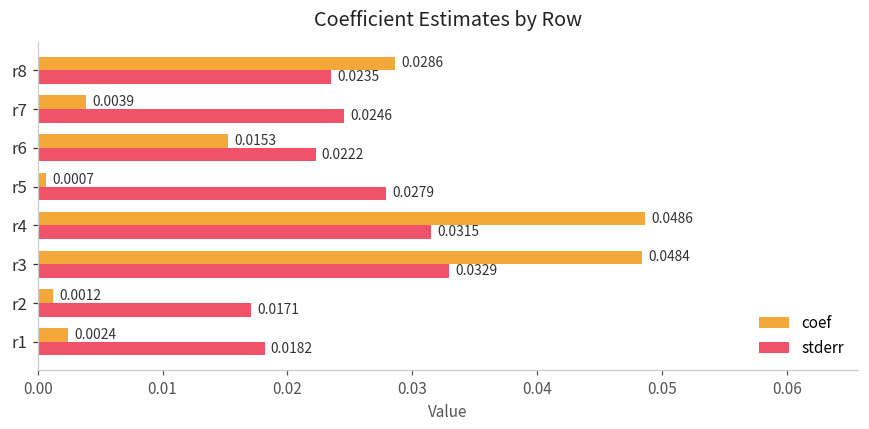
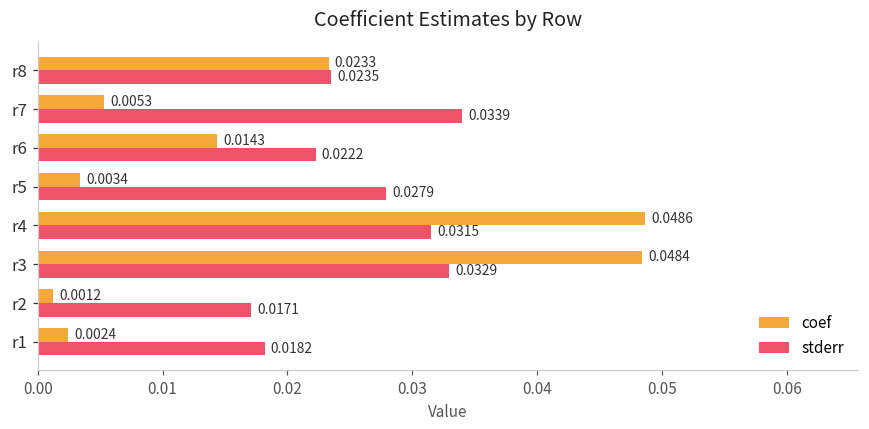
coef, r8: 0.0286 -> 0.0233
coef, r7: 0.0039 -> 0.0053
stderr, r7: 0.0246 -> 0.0339
coef, r6: 0.0153 -> 0.0143
coef, r5: 0.0007 -> 0.0034
